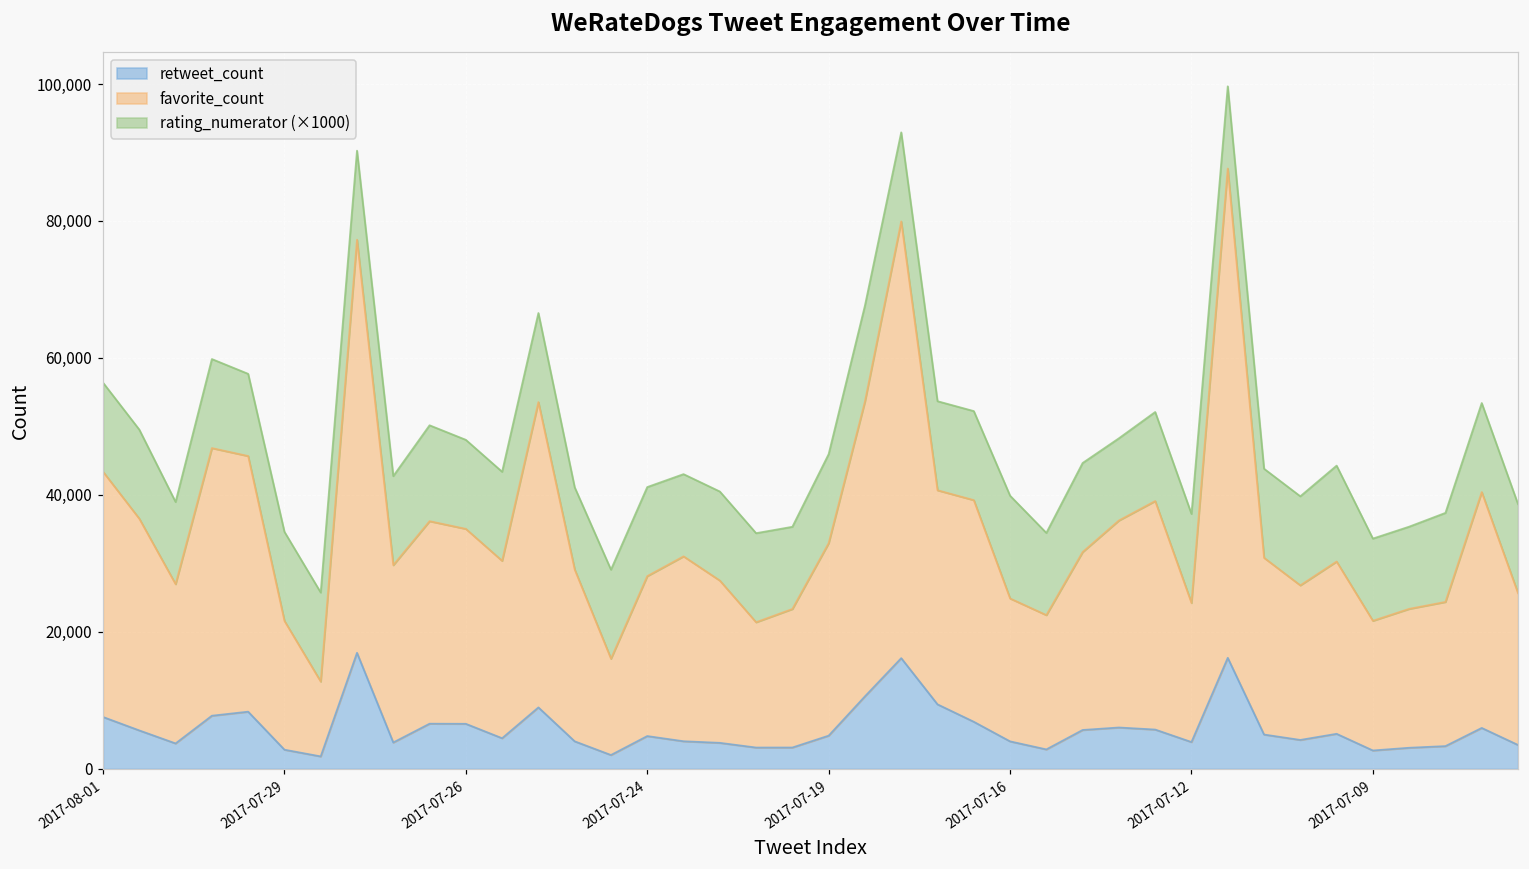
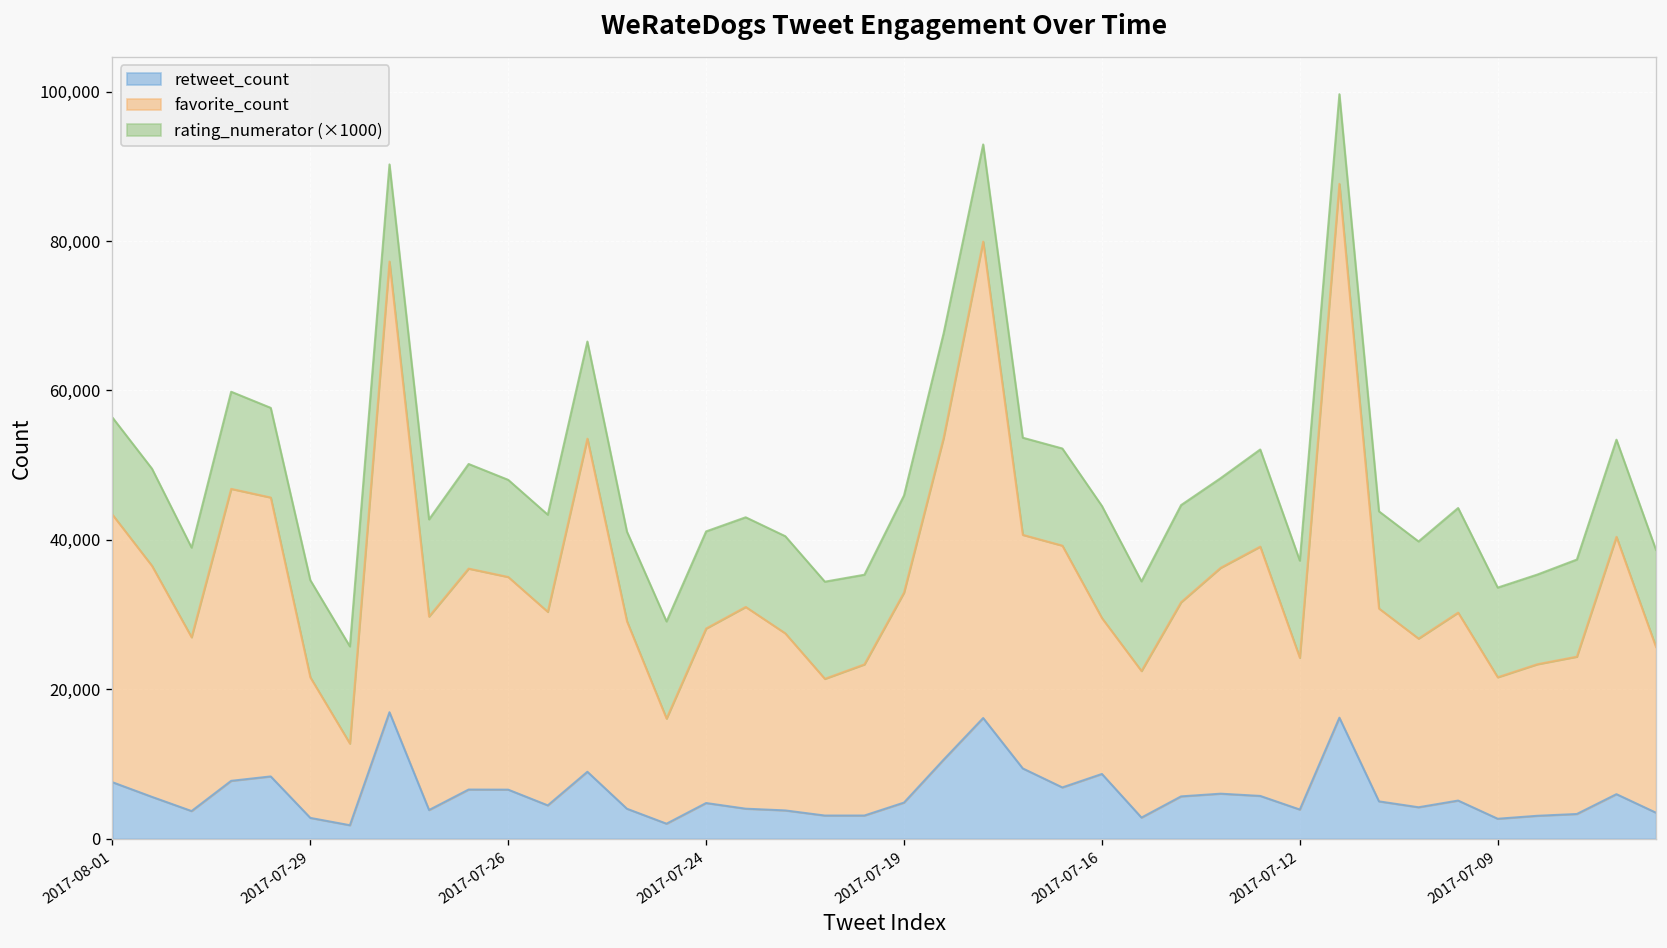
retweet_count, 2017-07-16: 4,000 -> 9,000
